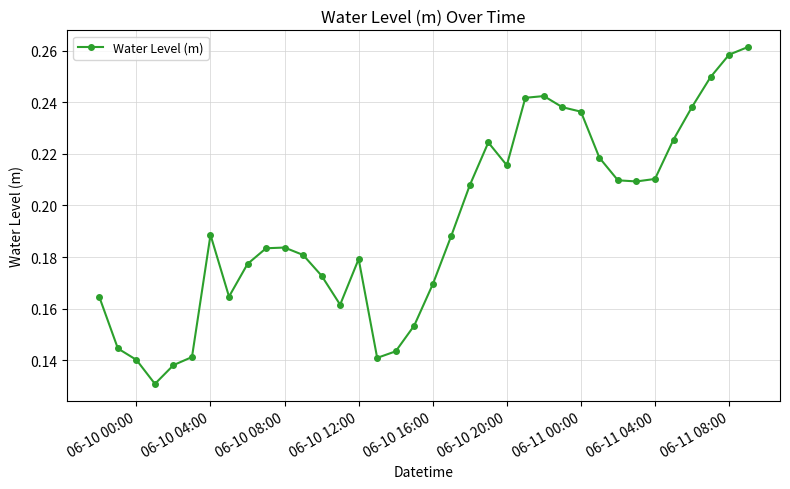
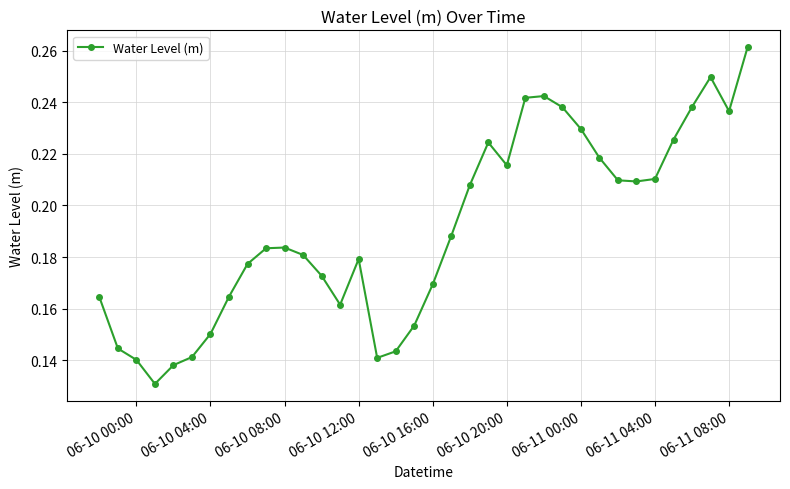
06-10 04:00: 0.189 -> 0.150
06-11 00:00: 0.236 -> 0.230
06-11 08:00: 0.258 -> 0.237
